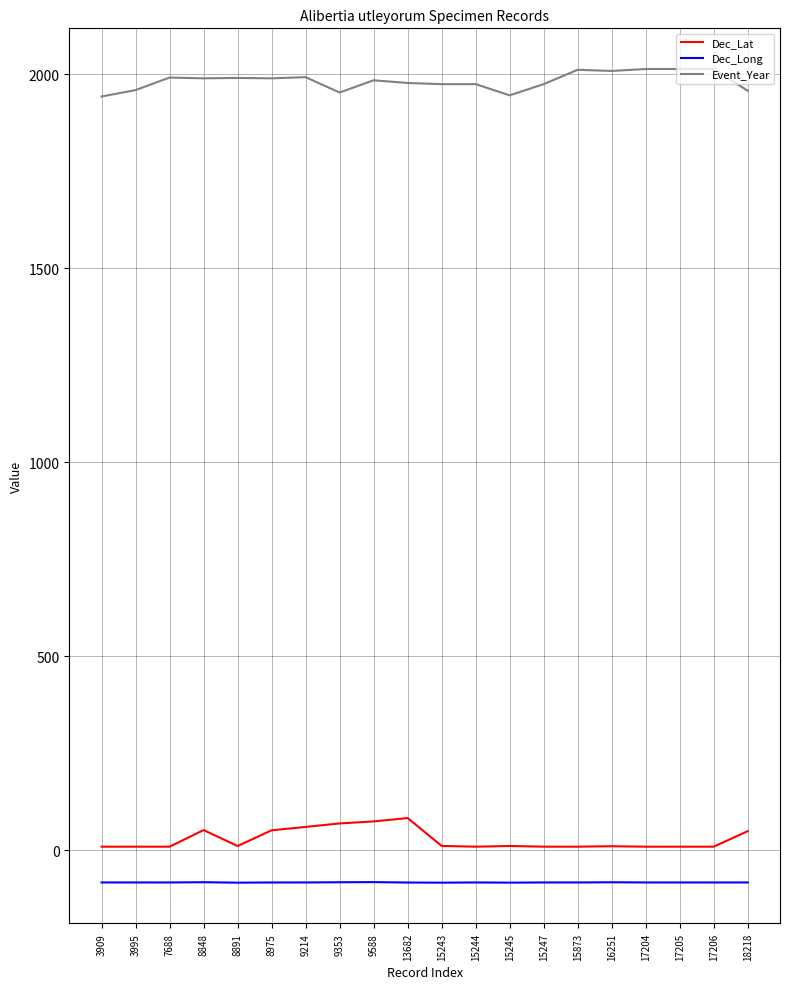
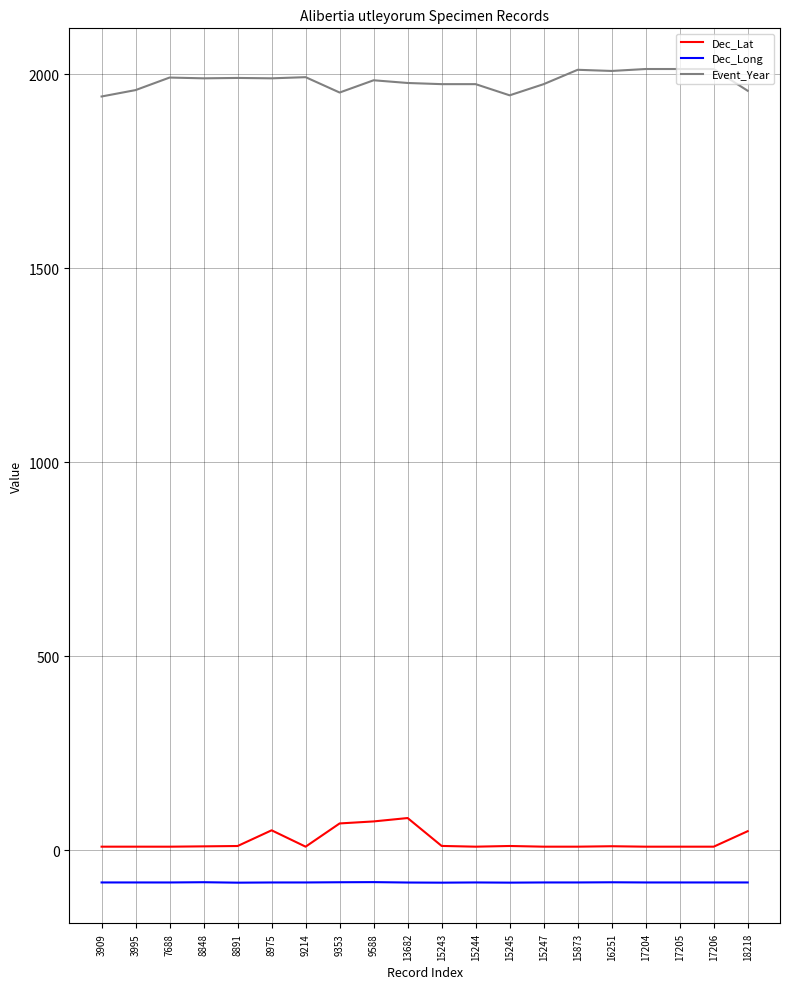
Dec_Lat, 8848: 50 -> 10
Dec_Lat, 9214: 60 -> 10
